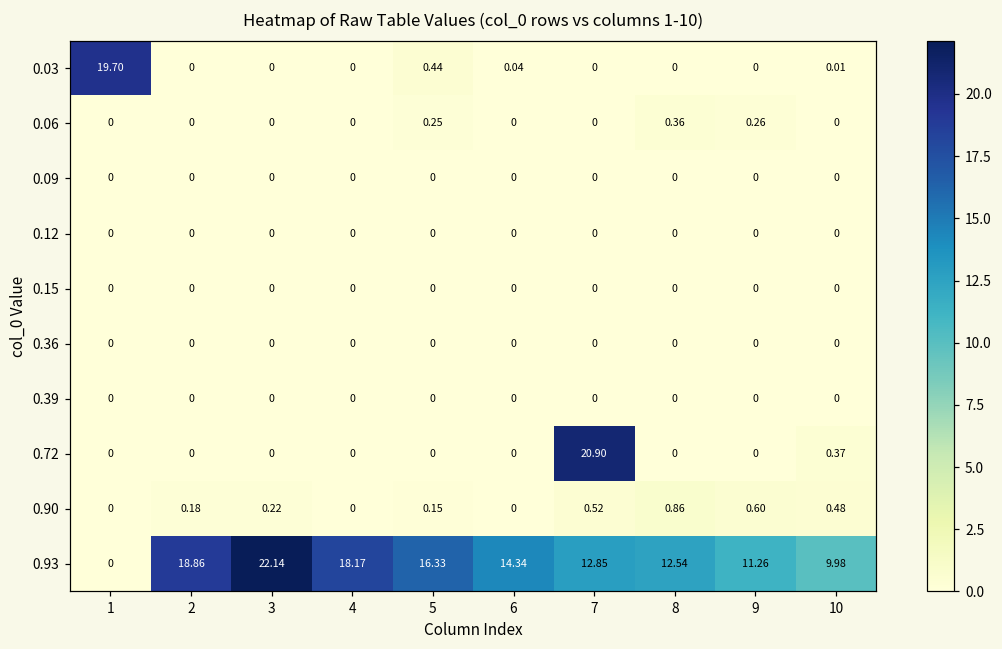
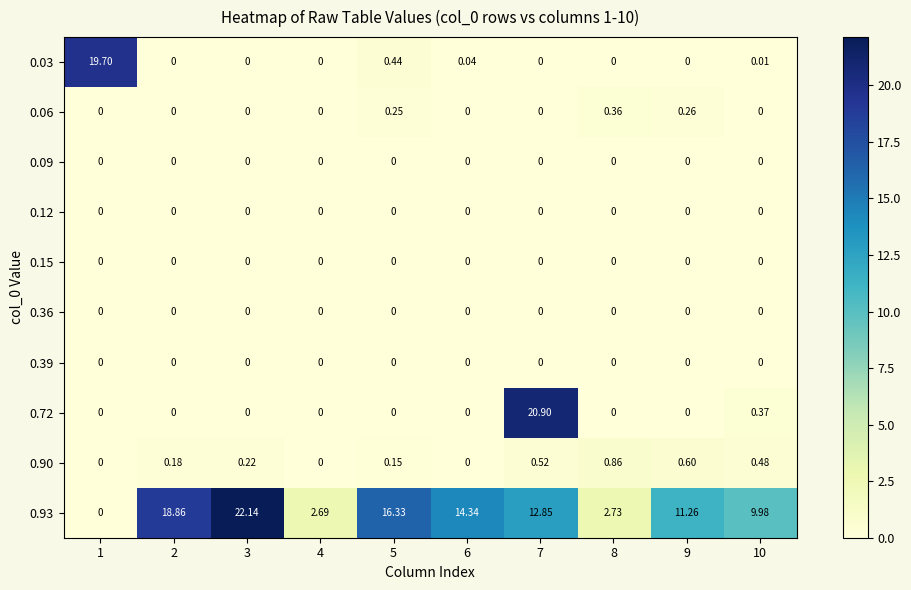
0.93, 4: 18.17 -> 2.69
0.93, 8: 12.54 -> 2.73
